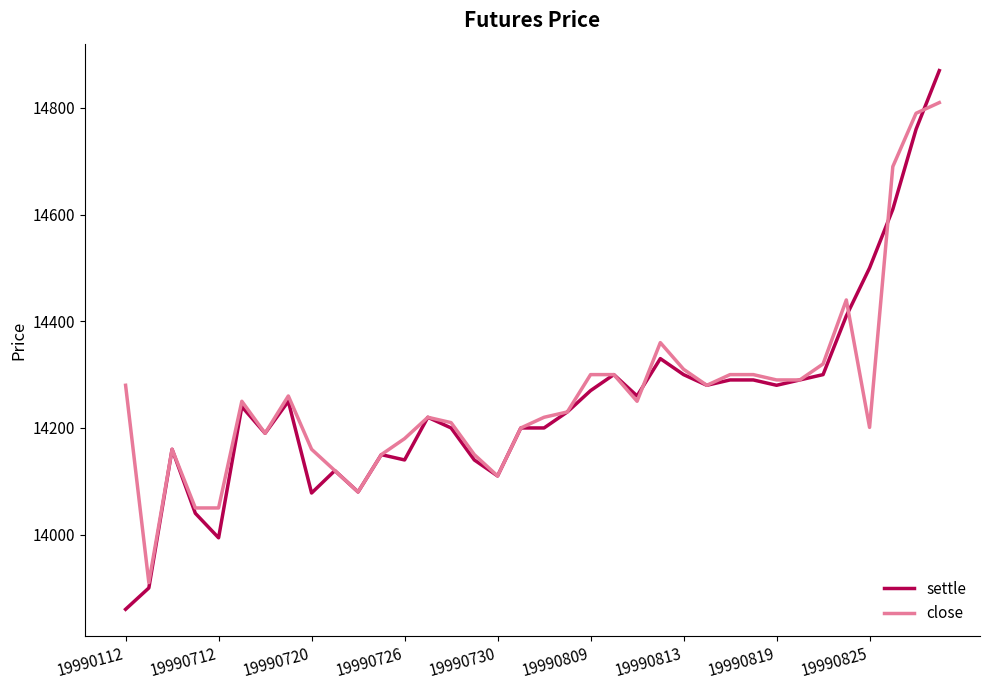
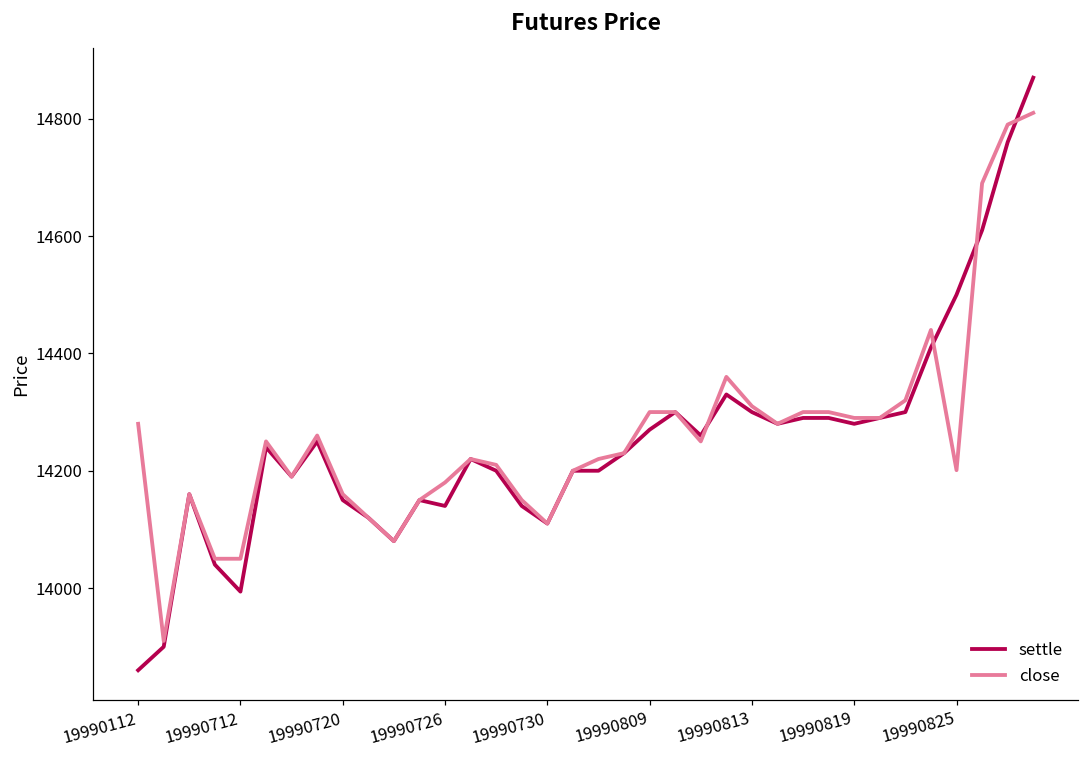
settle, 19990720: 14080 -> 14150
